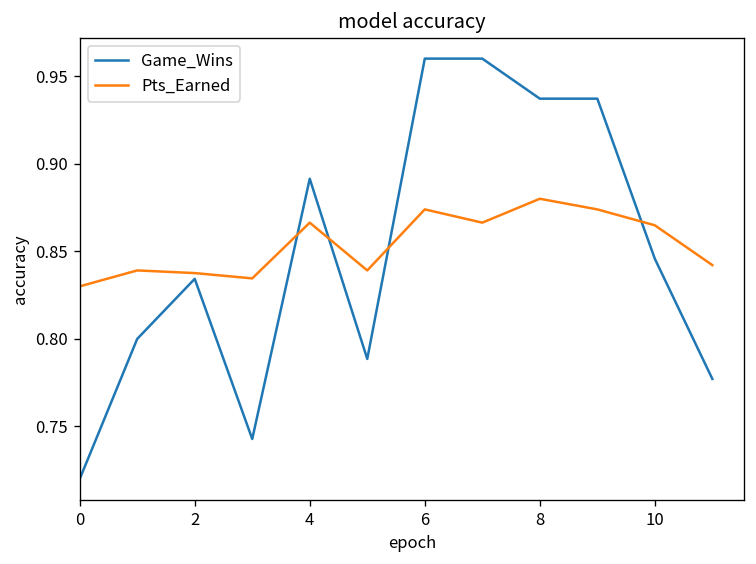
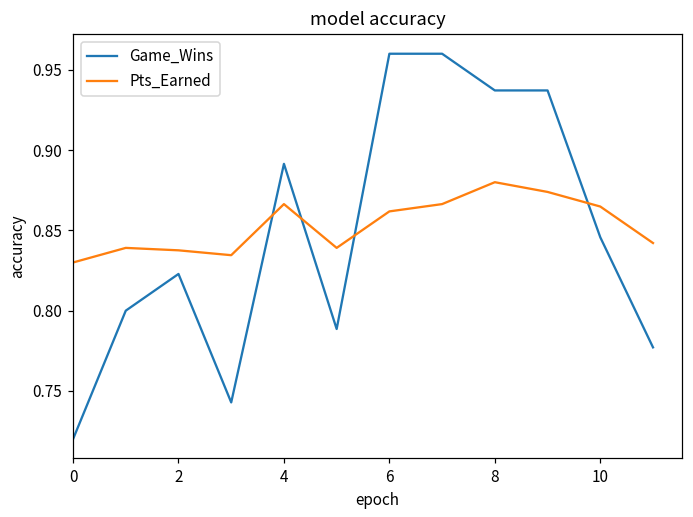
Game_Wins, 2: 0.834 -> 0.823
Pts_Earned, 6: 0.874 -> 0.862
